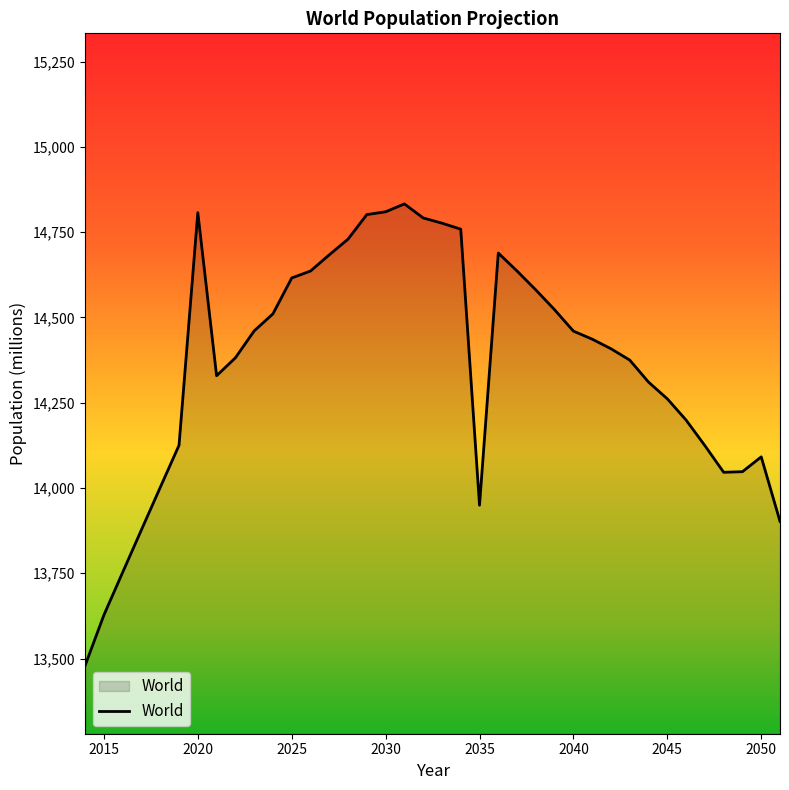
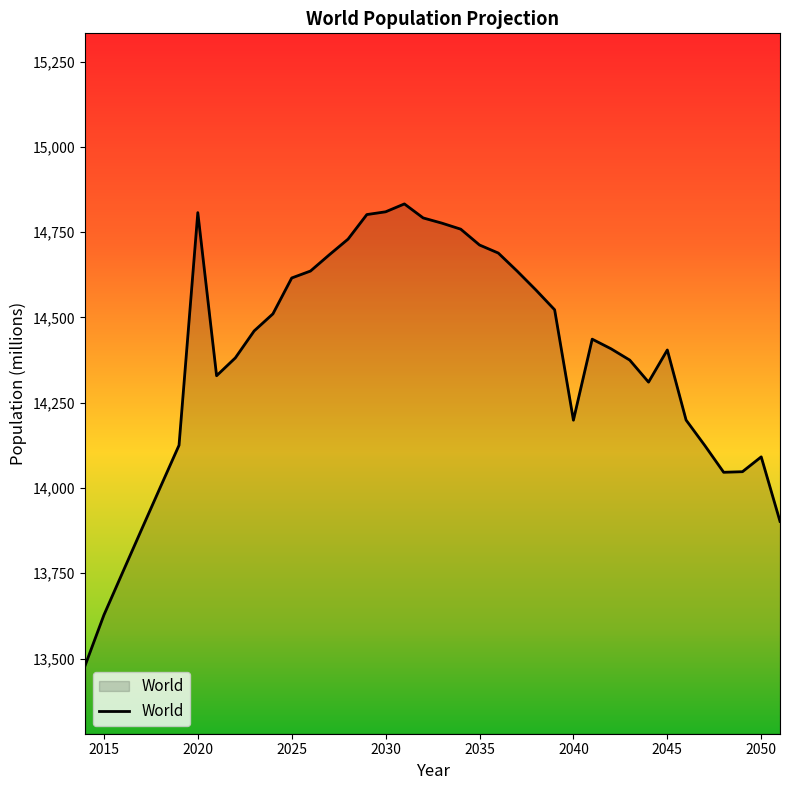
2035: 13,950 -> 14,710
2040: 14,460 -> 14,200
2045: 14,260 -> 14,400
